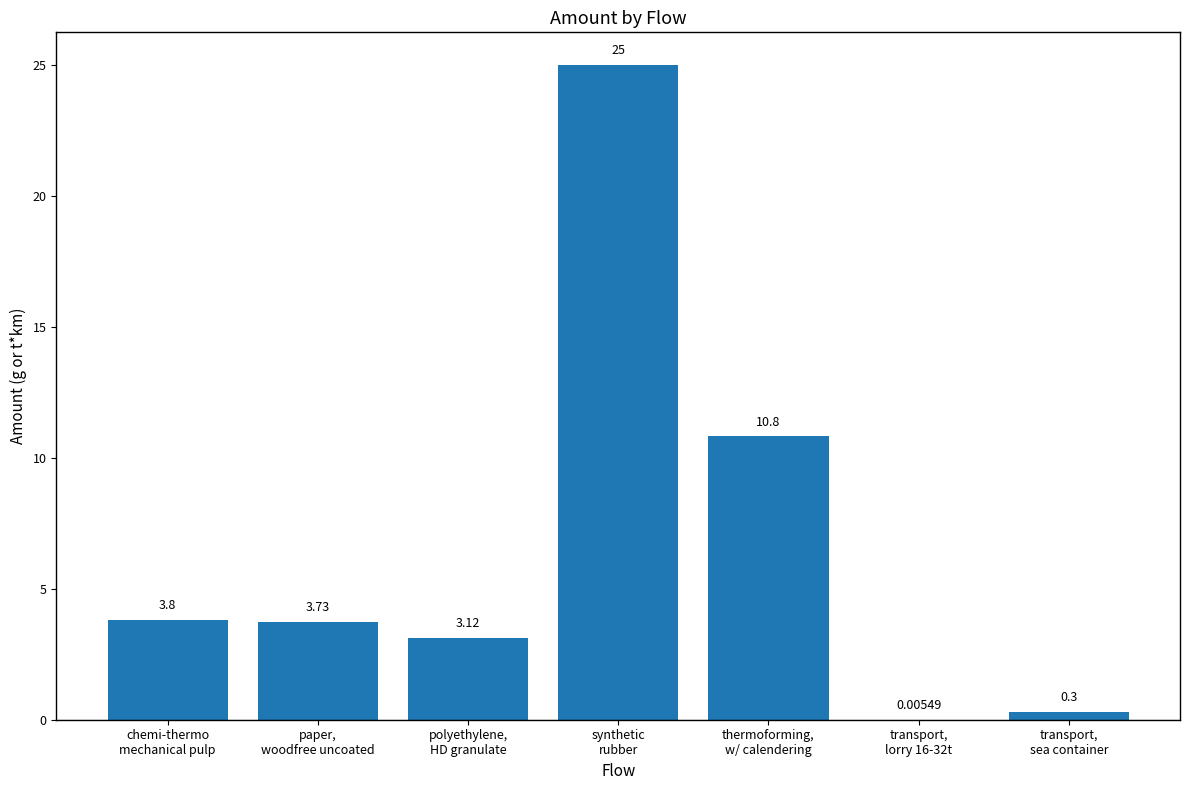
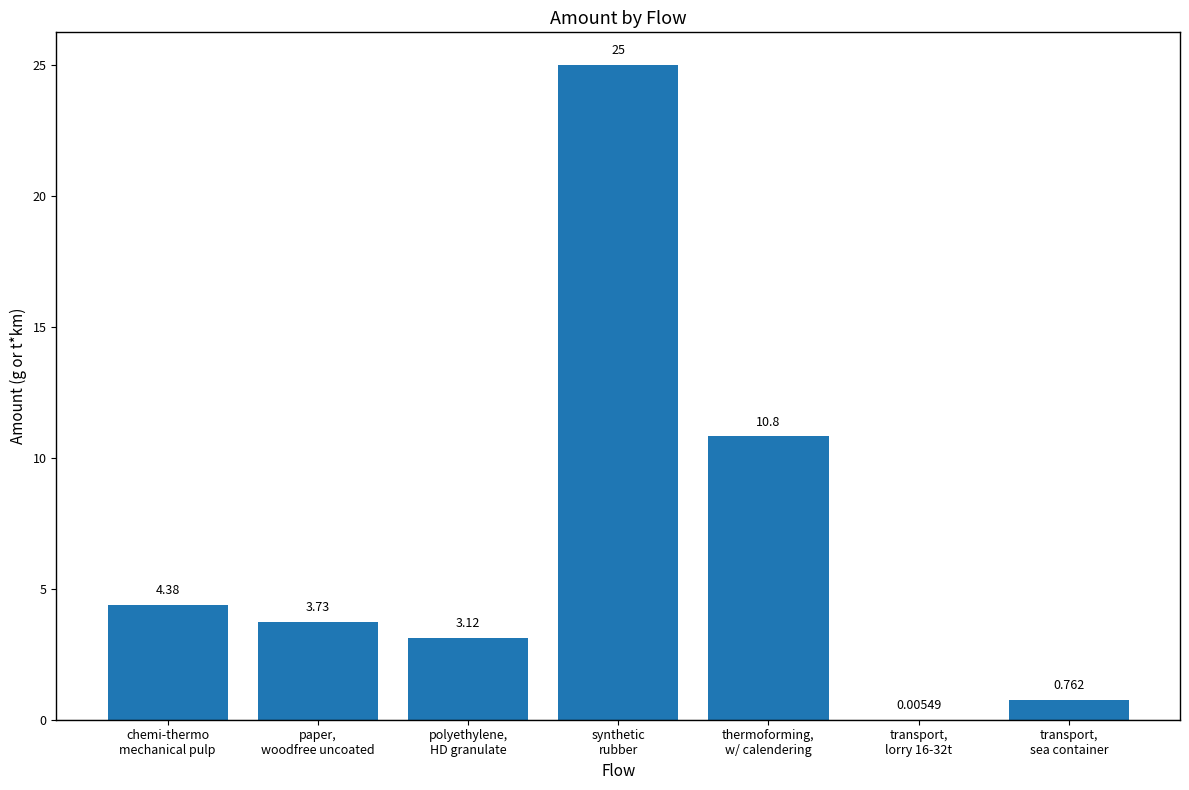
chemi-thermo mechanical pulp: 3.8 -> 4.38
transport, sea container: 0.3 -> 0.762
